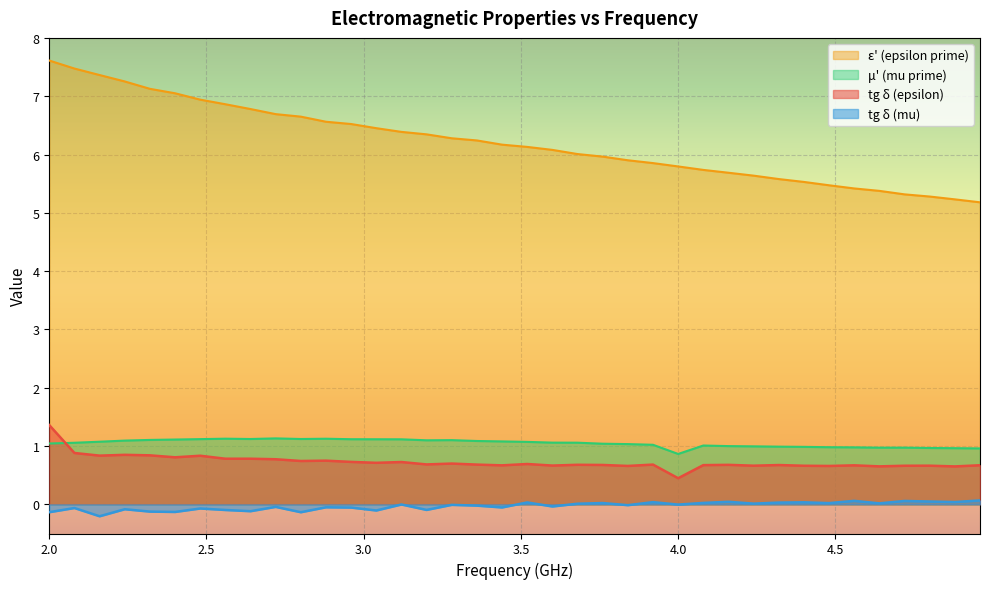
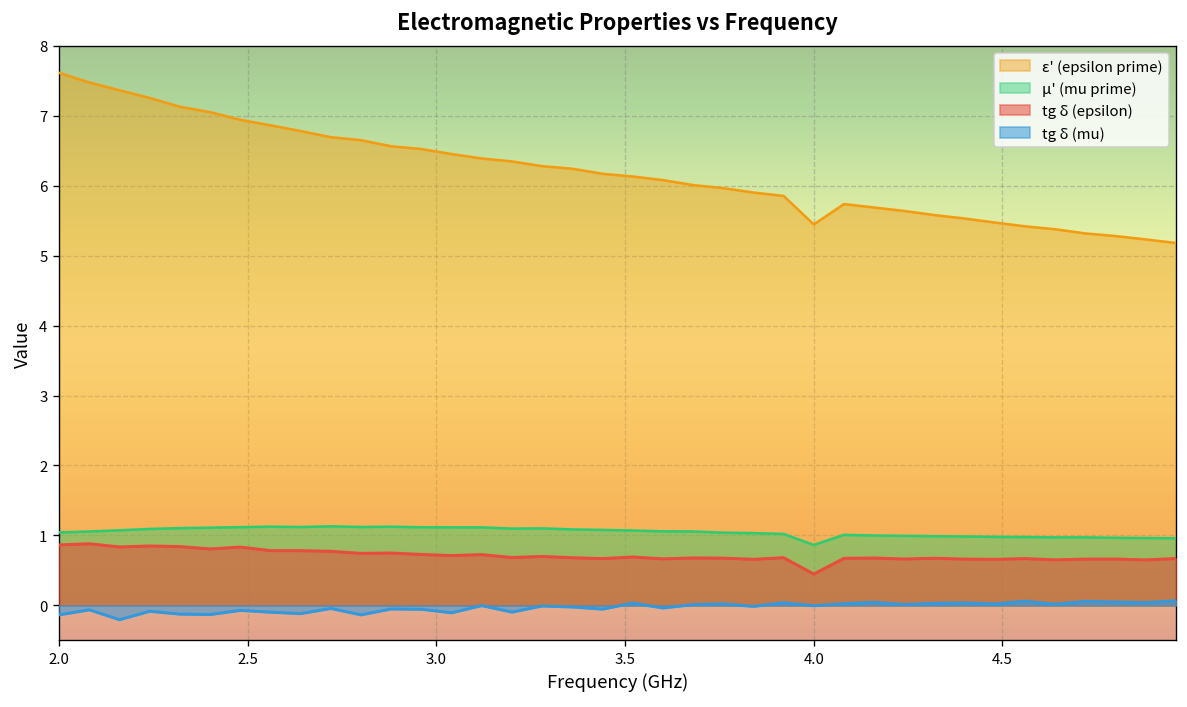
tg δ (epsilon), 2.0: 1.4 -> 0.9
ε' (epsilon prime), 4.0: 5.8 -> 5.4
